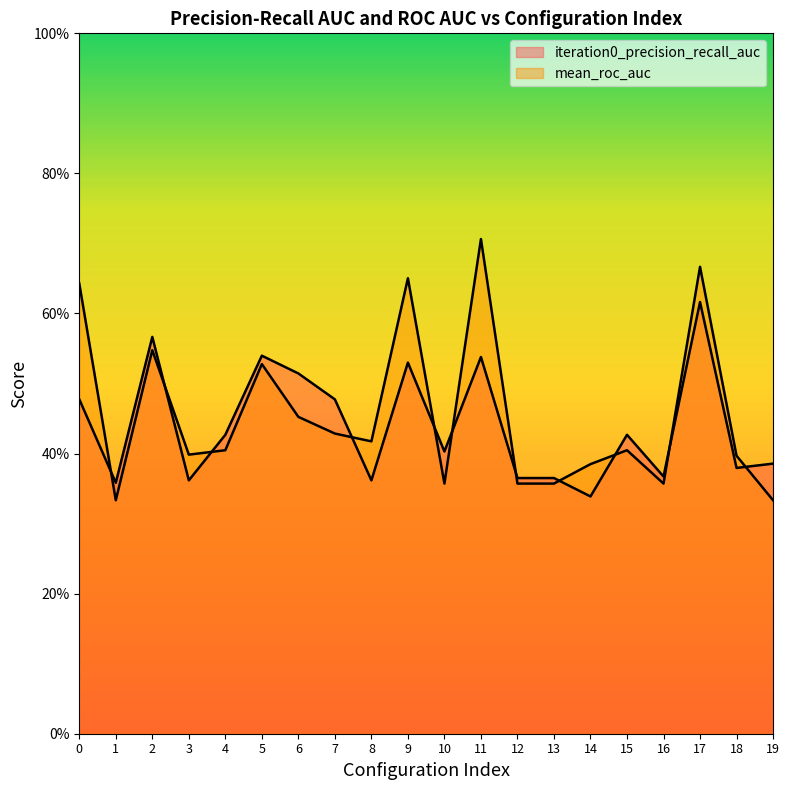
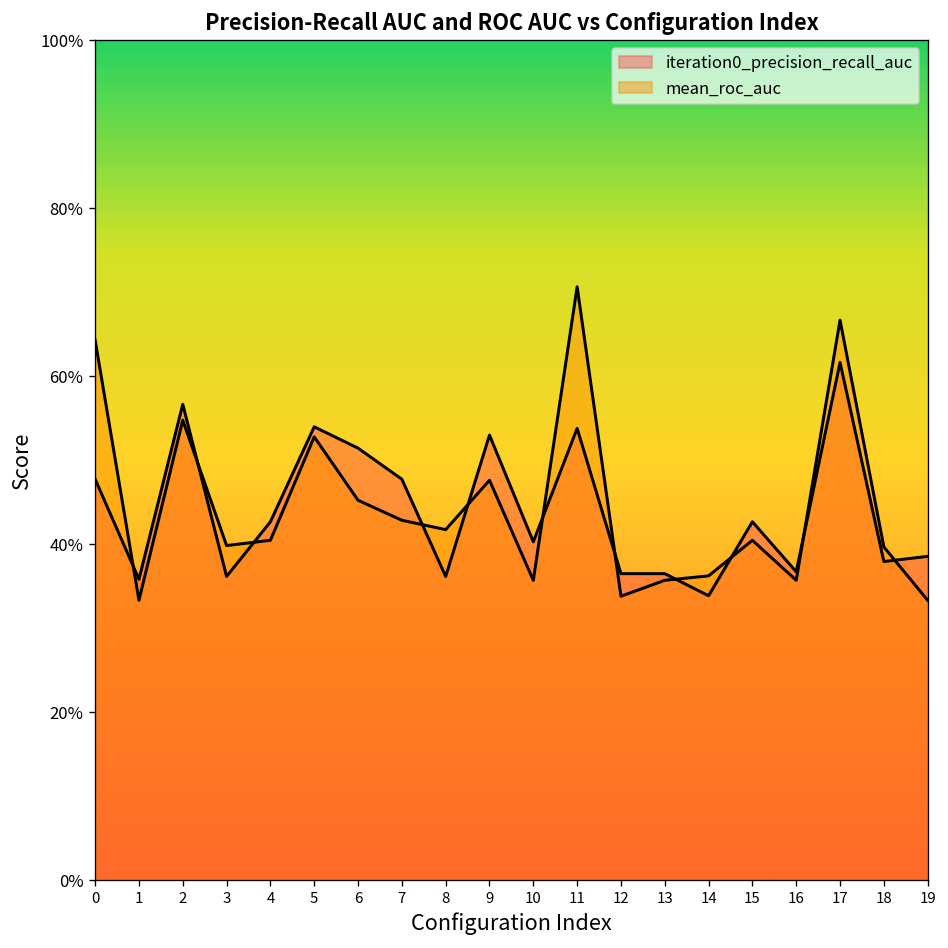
mean_roc_auc, 9: 65% -> 48%
mean_roc_auc, 12: 36% -> 34%
mean_roc_auc, 14: 38% -> 36%
